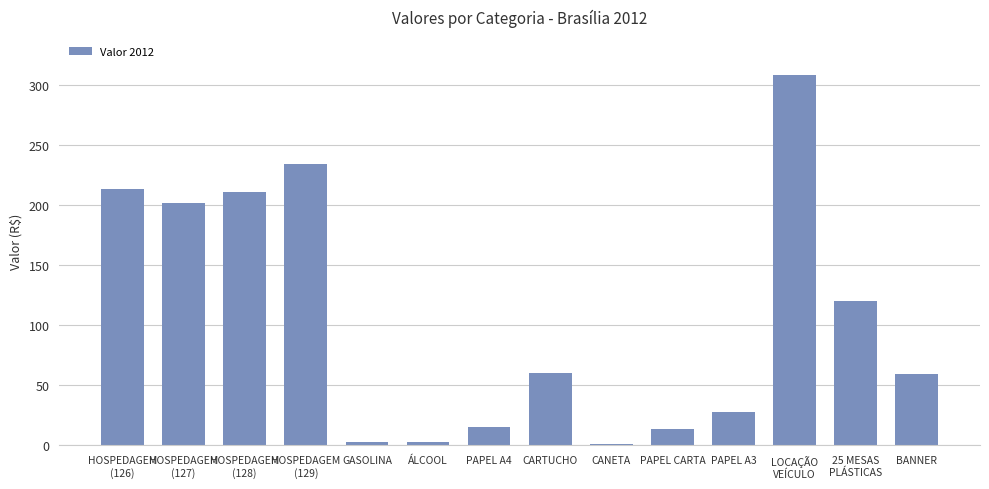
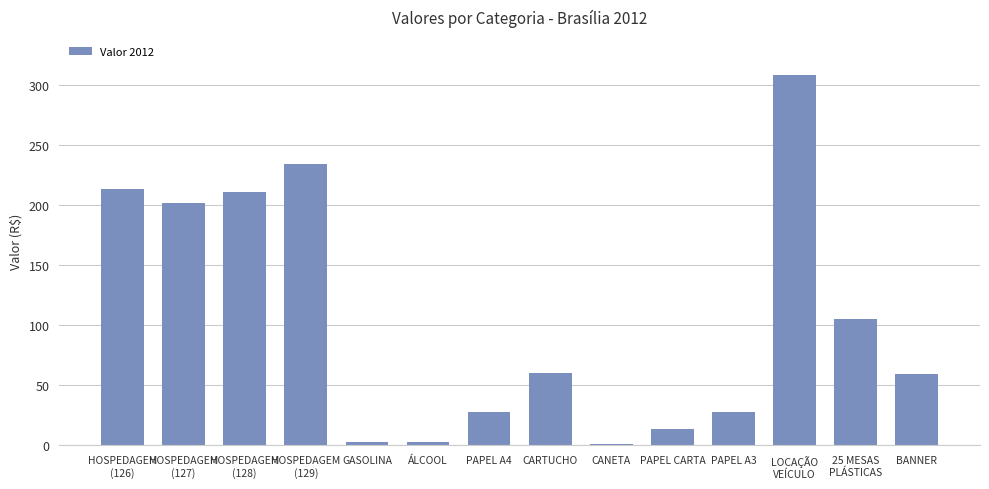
PAPEL A4: 15 -> 28
25 MESAS PLÁSTICAS: 121 -> 105
